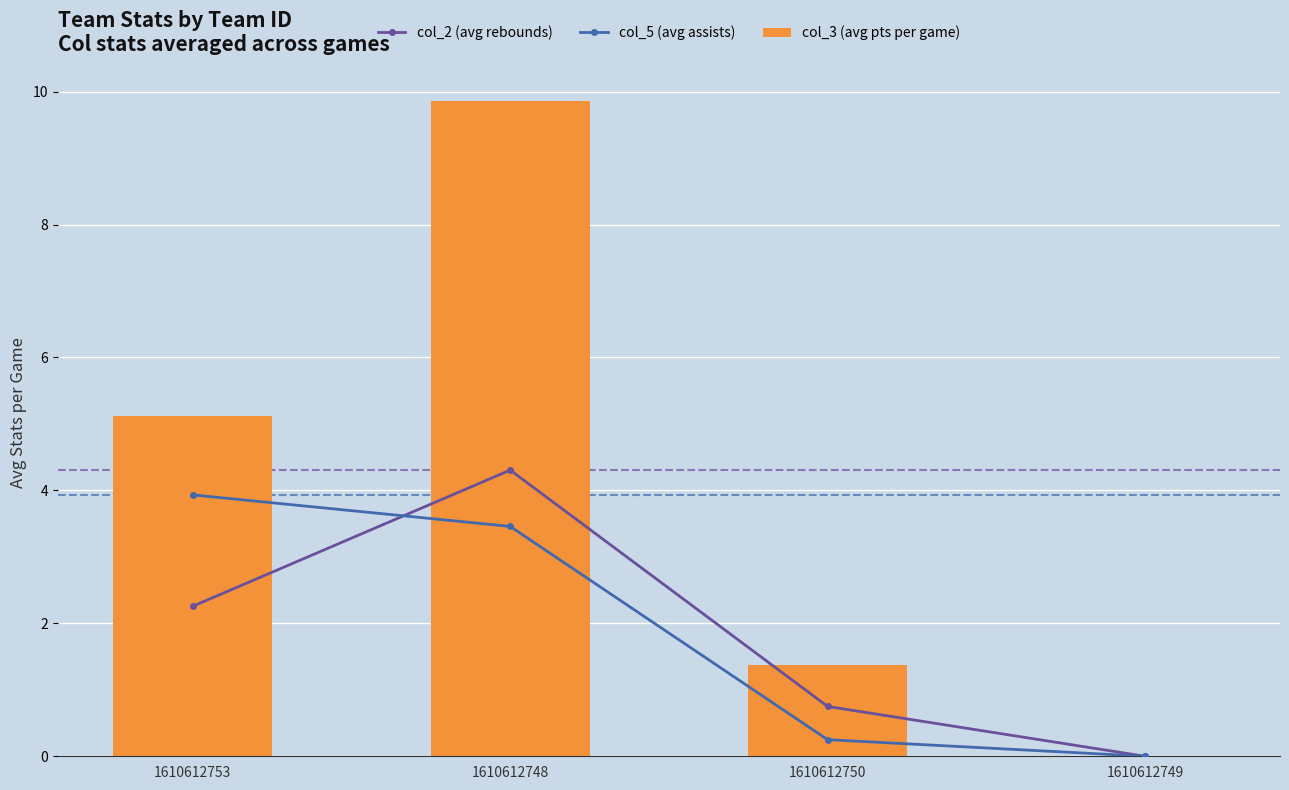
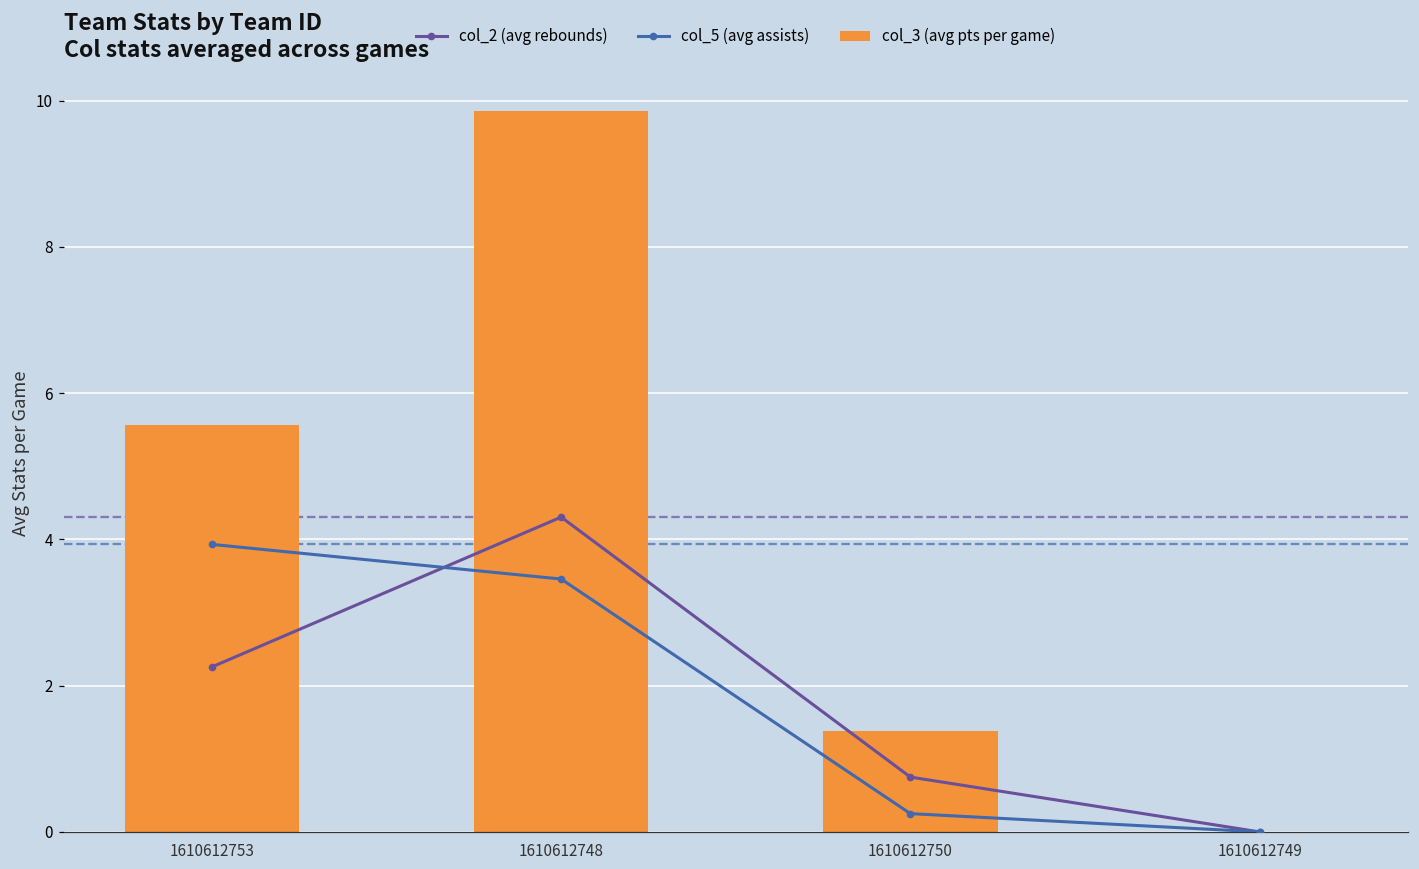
col_3 (avg pts per game), 1610612753: 5.1 -> 5.6
